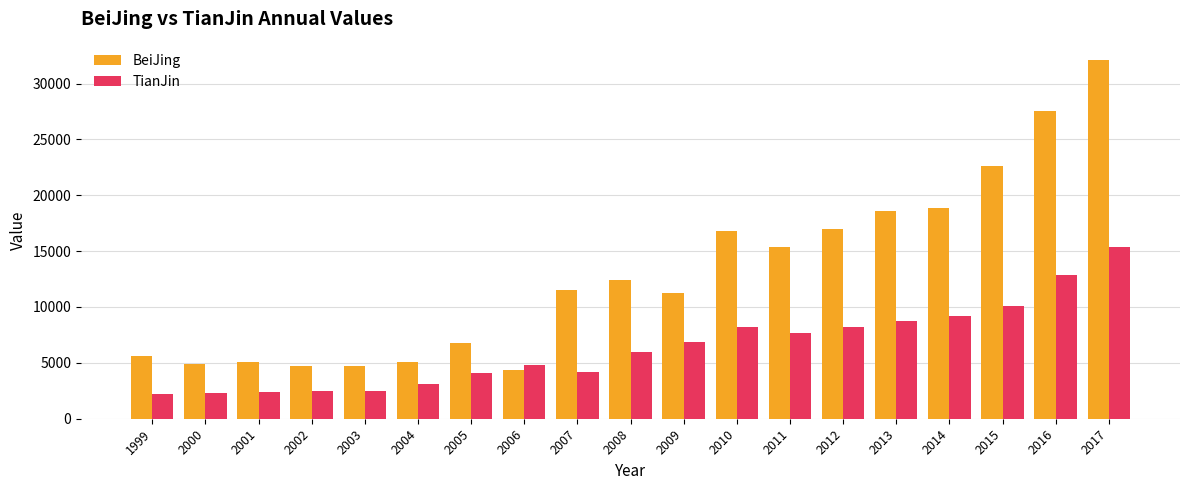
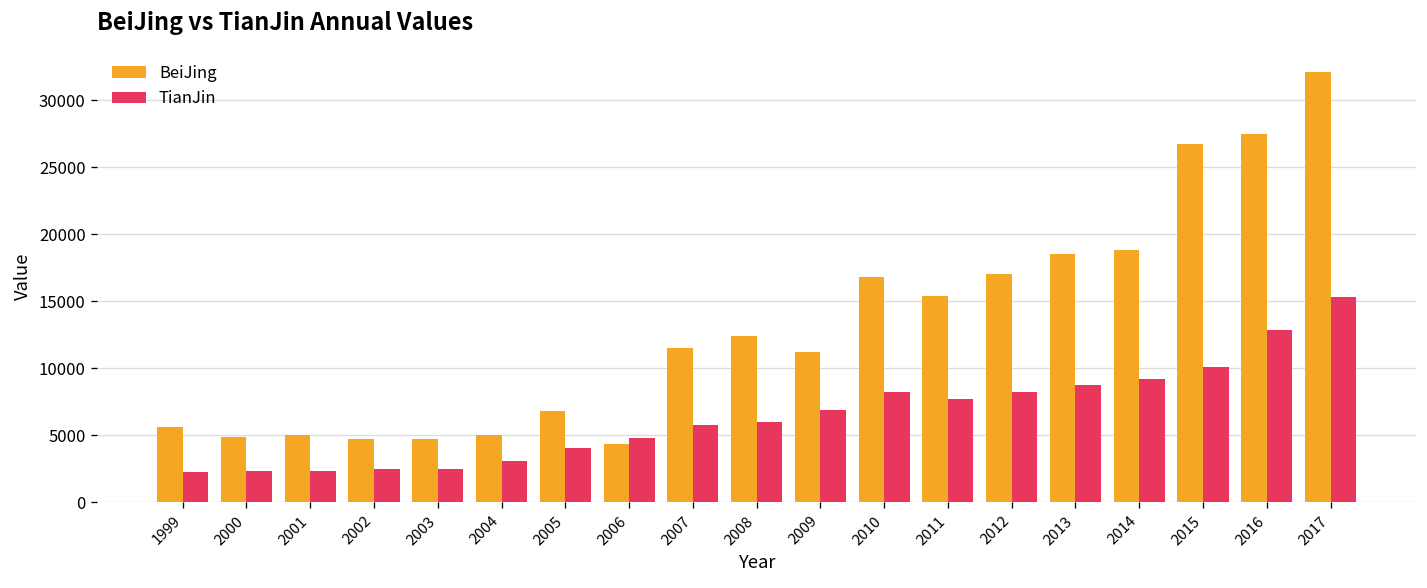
TianJin, 2007: 4200 -> 5800
BeiJing, 2015: 22600 -> 26700
